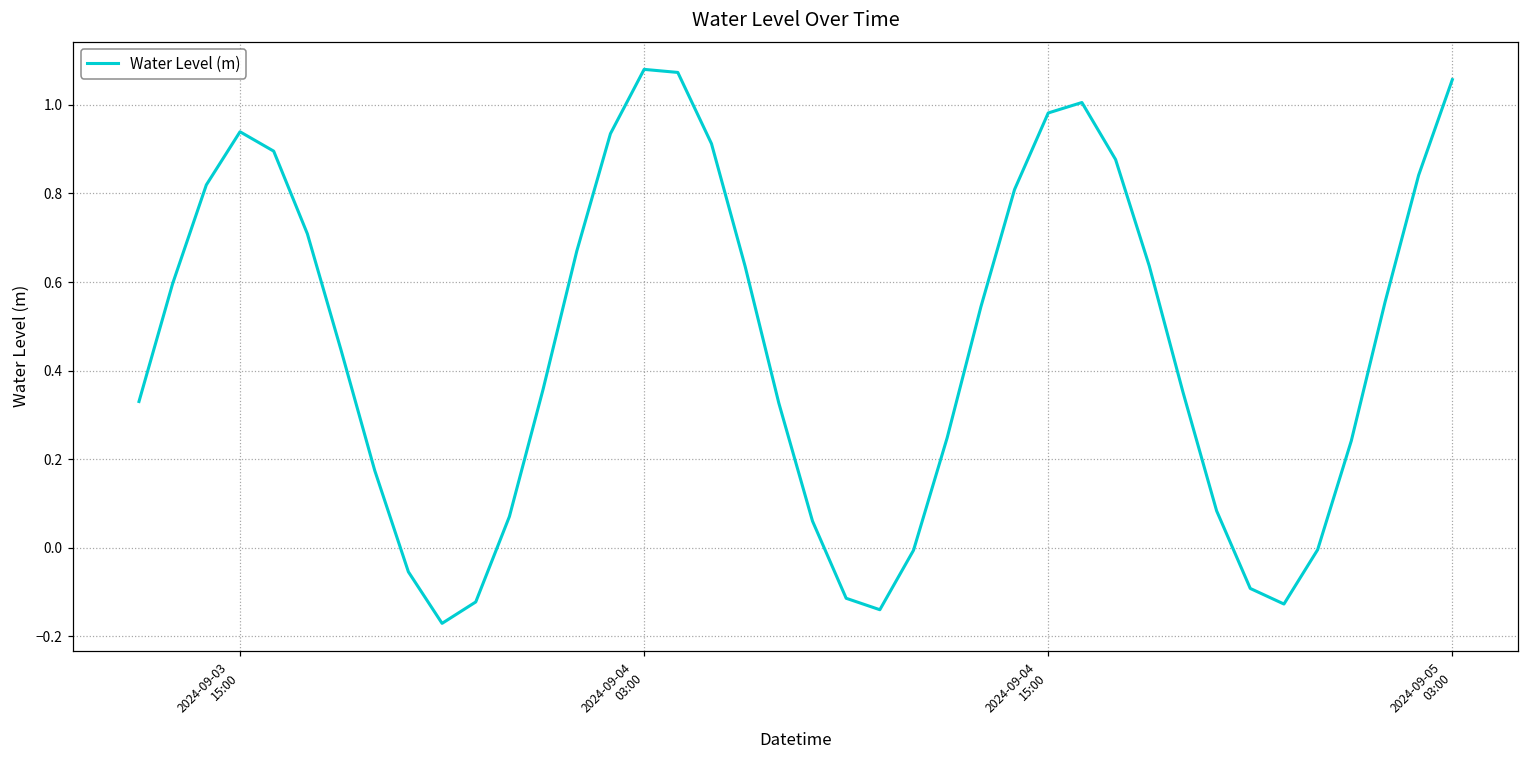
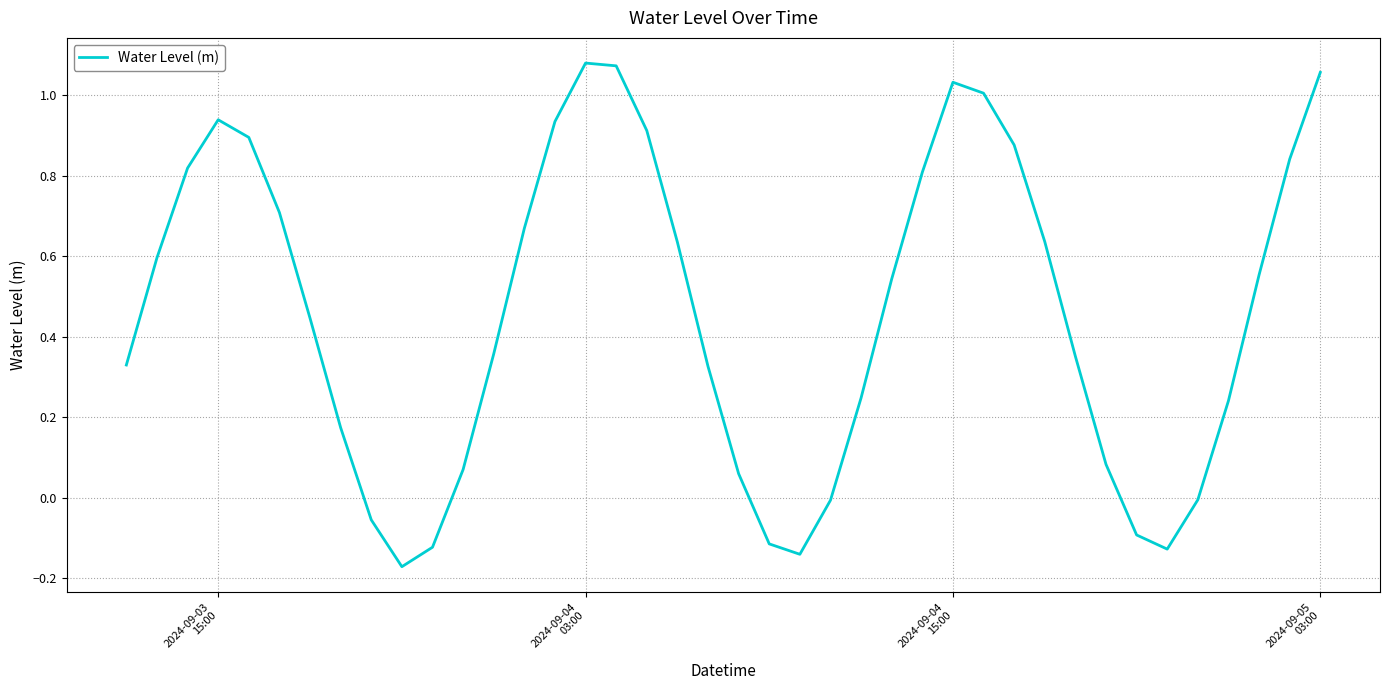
2024-09-04 15:00: 0.98 -> 1.03
